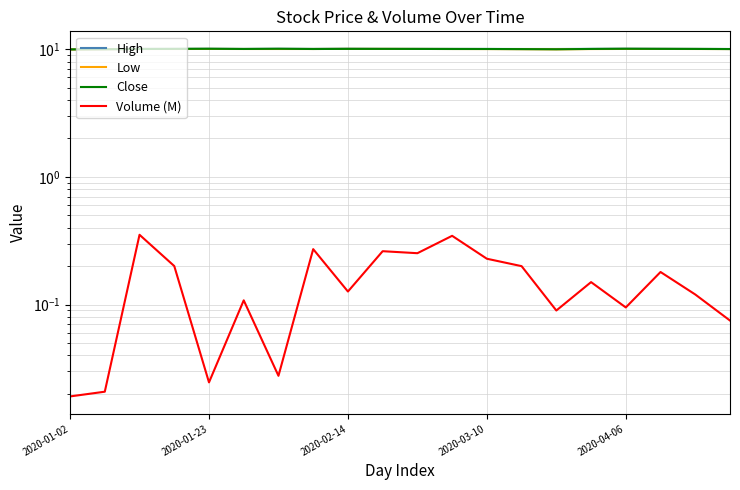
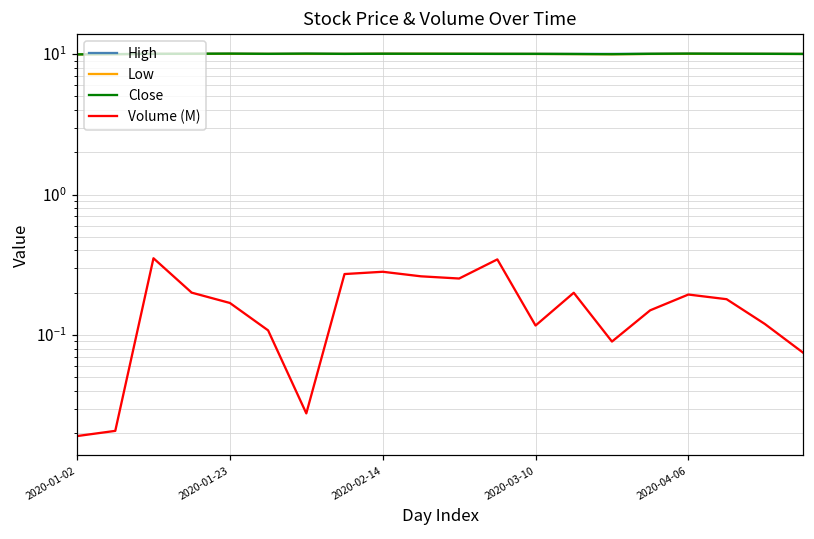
Volume (M), 2020-01-23: 0.025 -> 0.17
Volume (M), 2020-02-14: 0.13 -> 0.28
Volume (M), 2020-03-10: 0.23 -> 0.12
Volume (M), 2020-04-06: 0.10 -> 0.19
